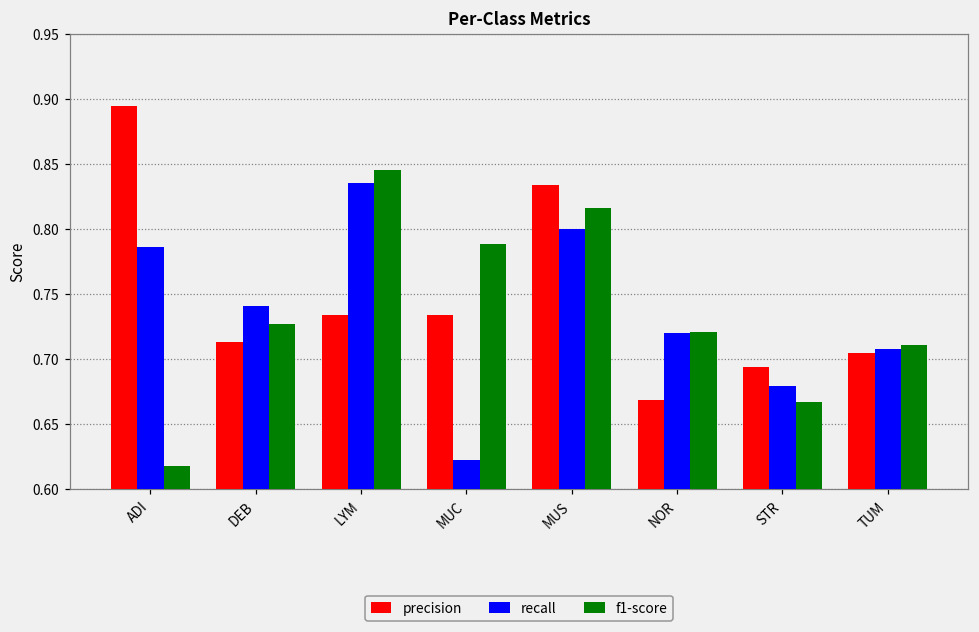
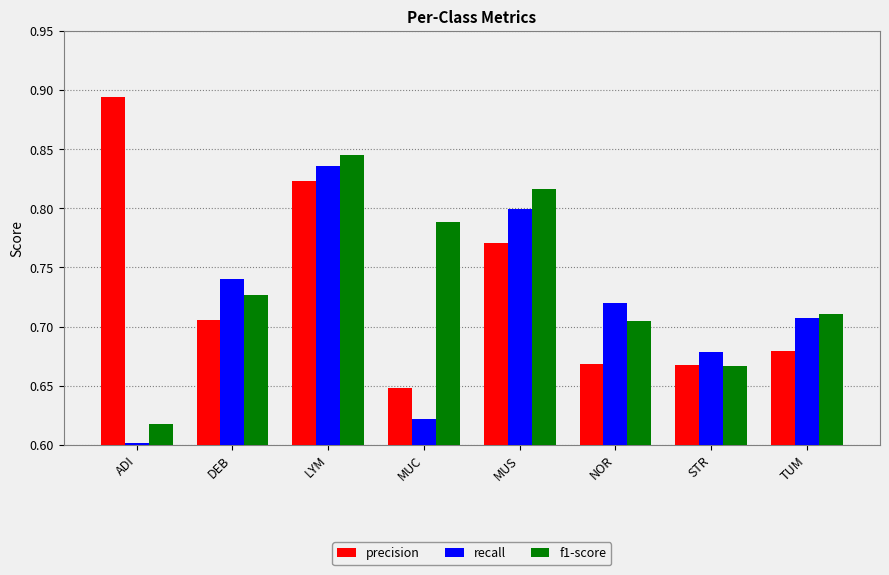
recall, ADI: 0.786 -> 0.601
precision, DEB: 0.713 -> 0.706
precision, LYM: 0.734 -> 0.823
precision, MUC: 0.733 -> 0.648
precision, MUS: 0.834 -> 0.770
f1-score, NOR: 0.720 -> 0.705
precision, STR: 0.694 -> 0.667
precision, TUM: 0.705 -> 0.679
